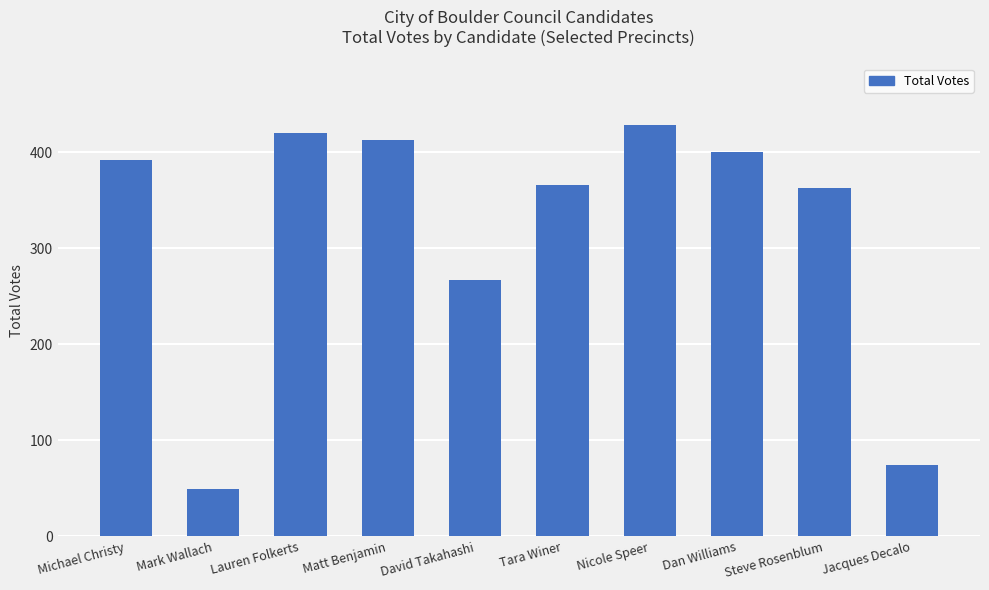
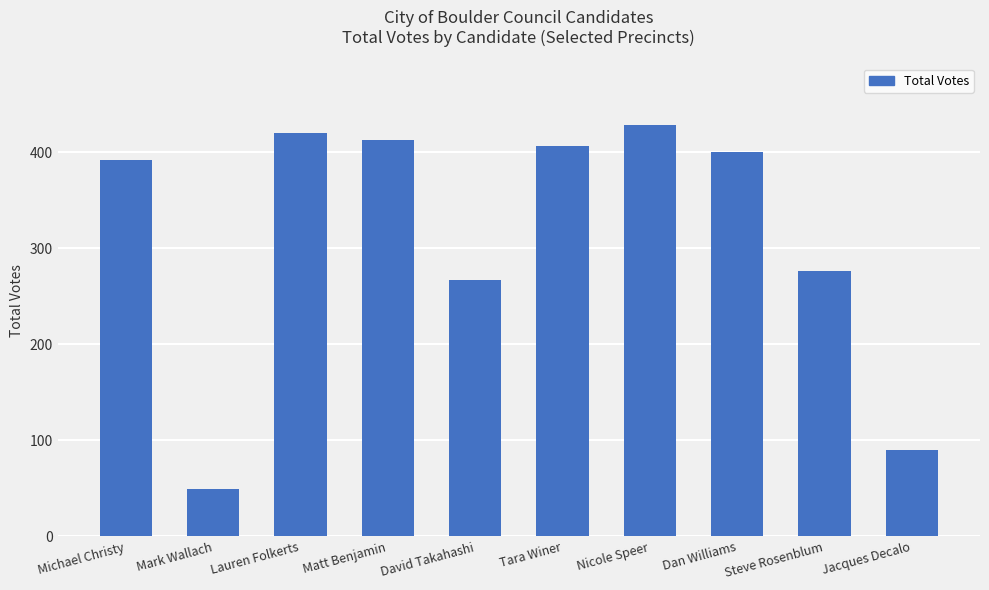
Tara Winer: 370 -> 410
Steve Rosenblum: 360 -> 280
Jacques Decalo: 70 -> 90
